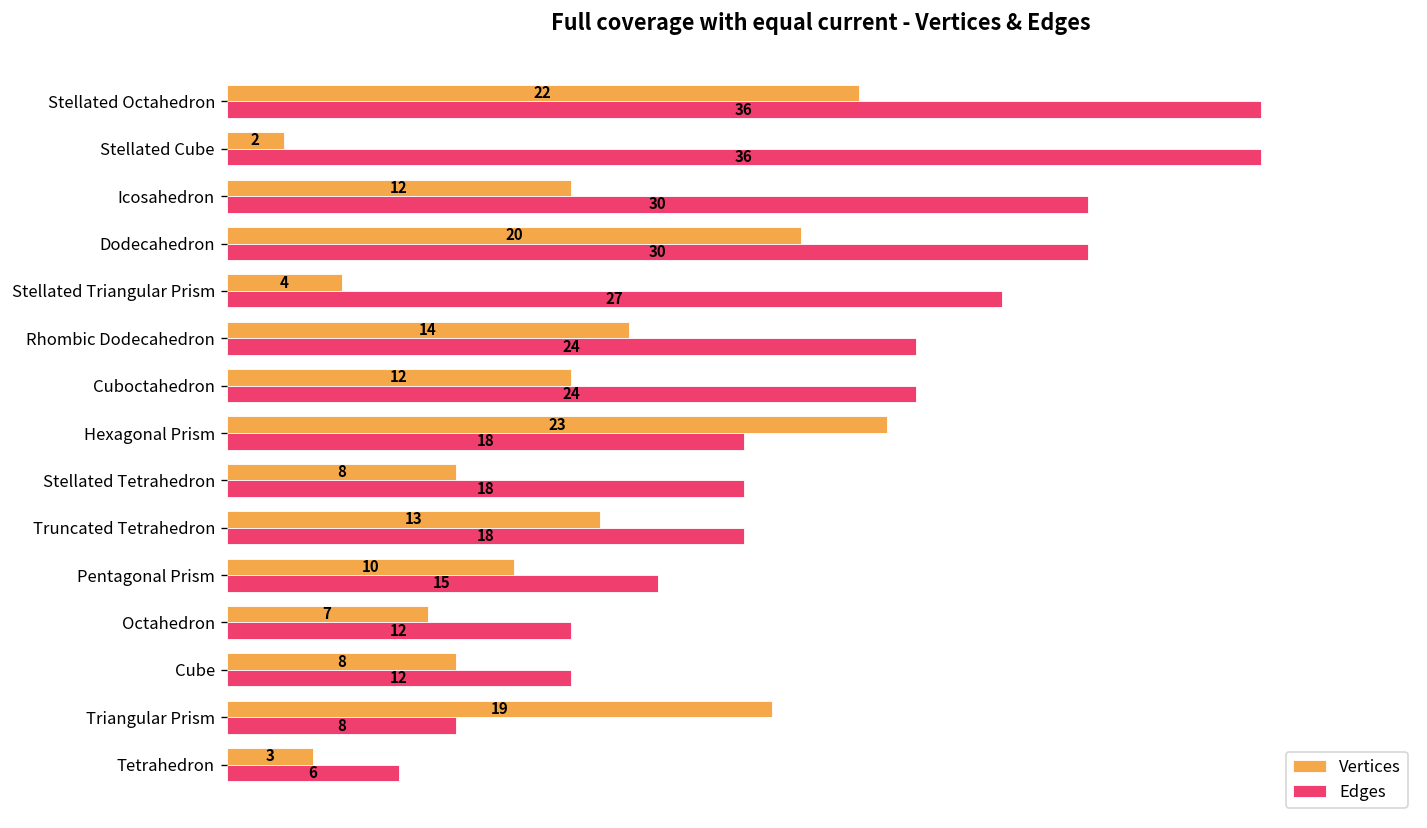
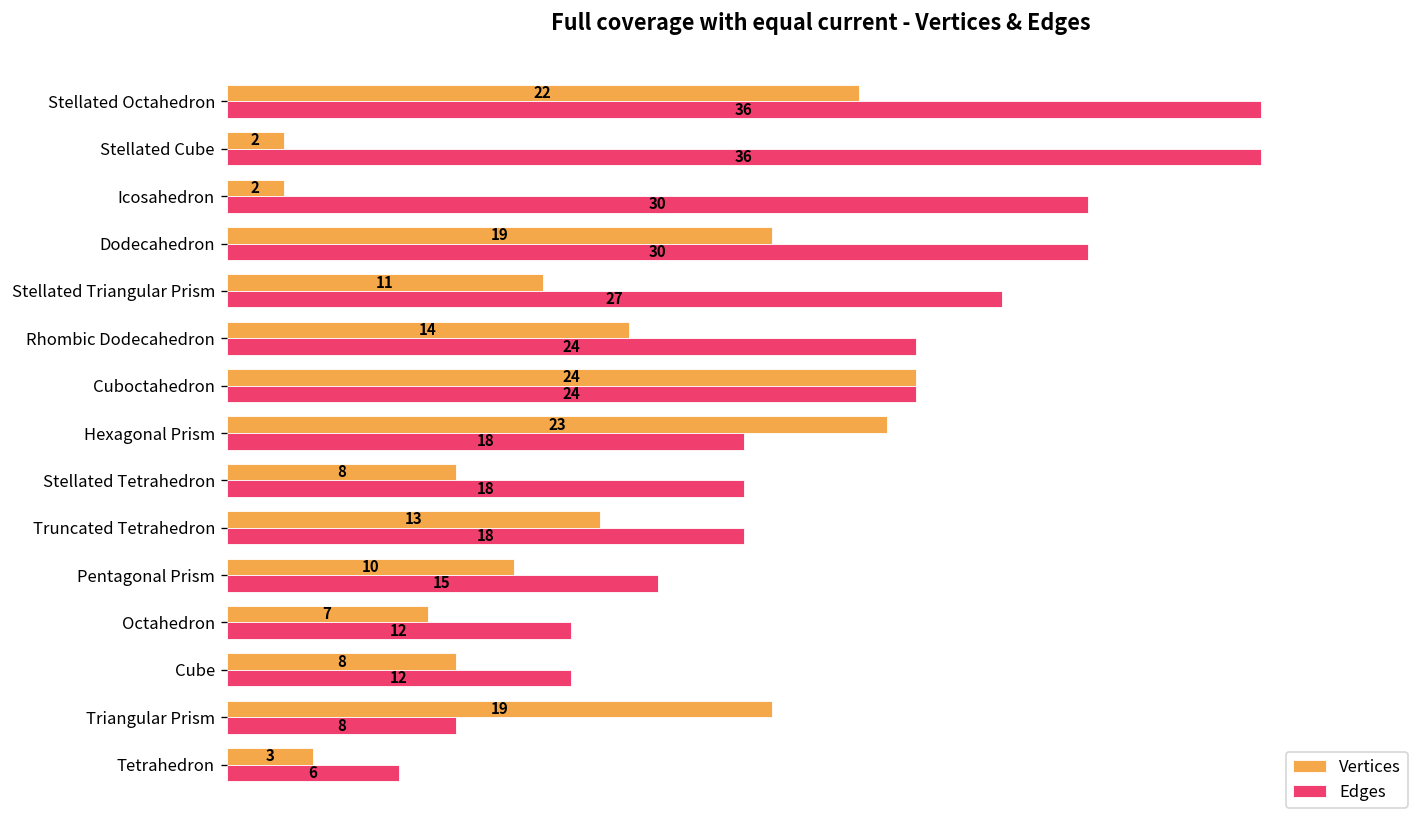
Vertices, Icosahedron: 12 -> 2
Vertices, Dodecahedron: 20 -> 19
Vertices, Stellated Triangular Prism: 4 -> 11
Vertices, Cuboctahedron: 12 -> 24
